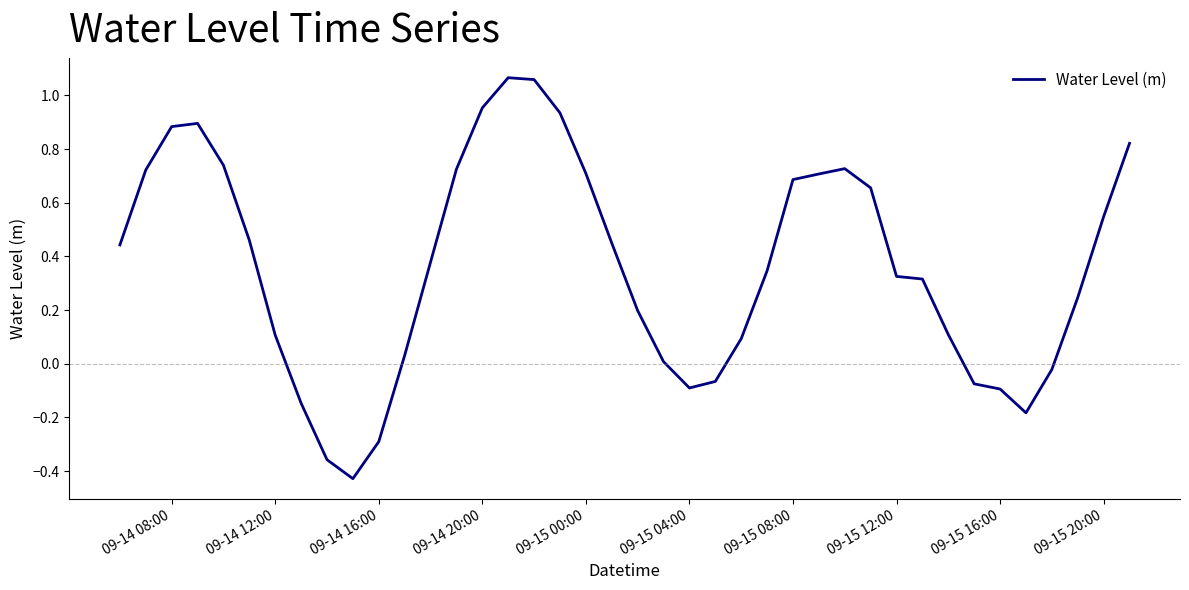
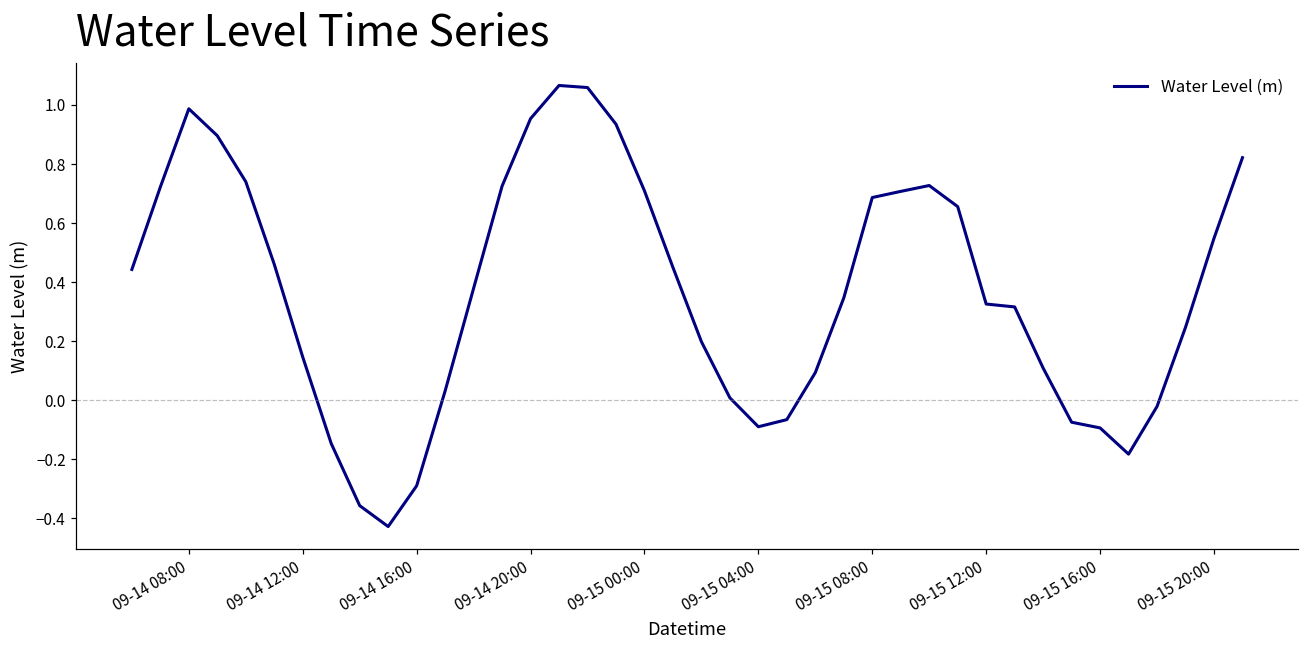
09-14 08:00: 0.88 -> 0.99
09-14 12:00: 0.11 -> 0.15
